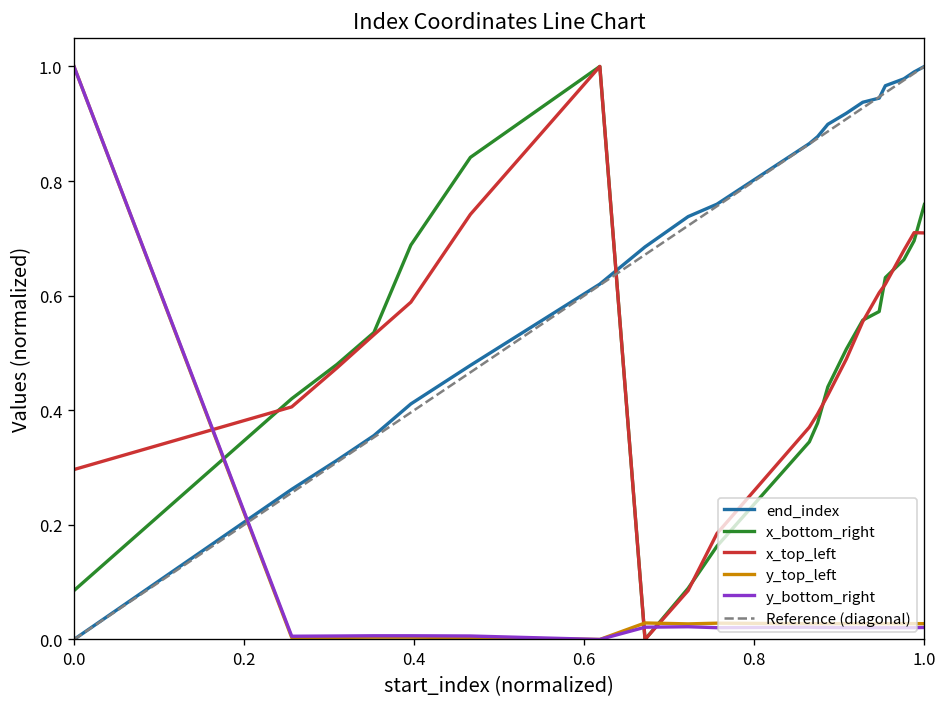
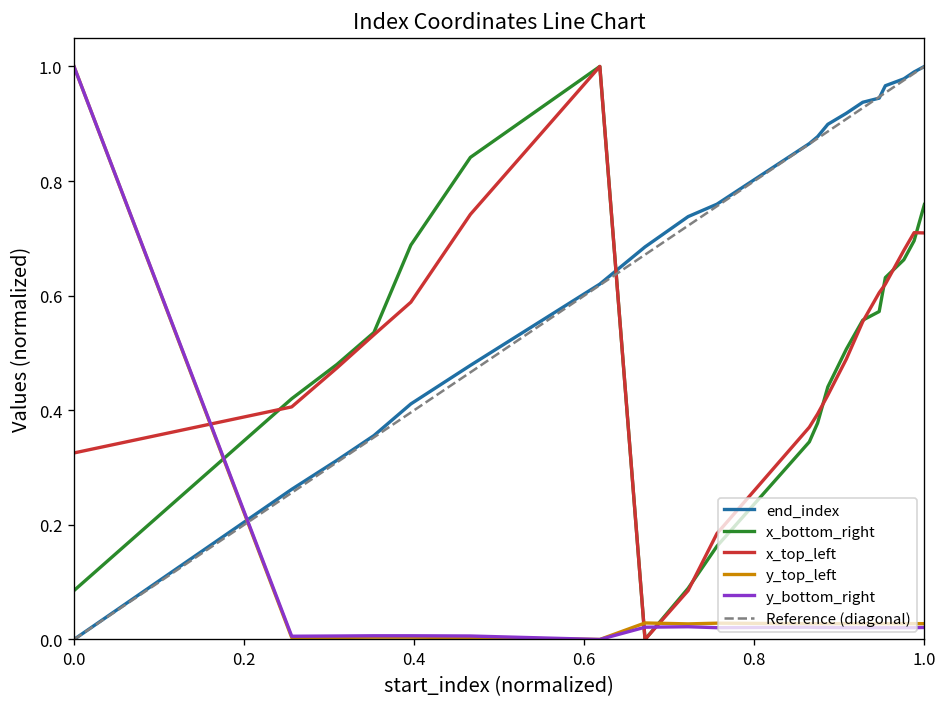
x_top_left, 0.0: 0.30 -> 0.33
